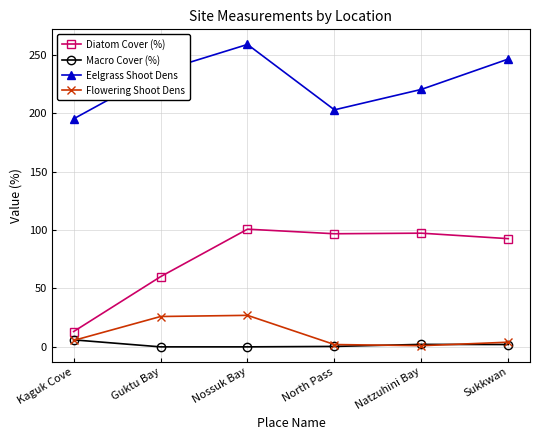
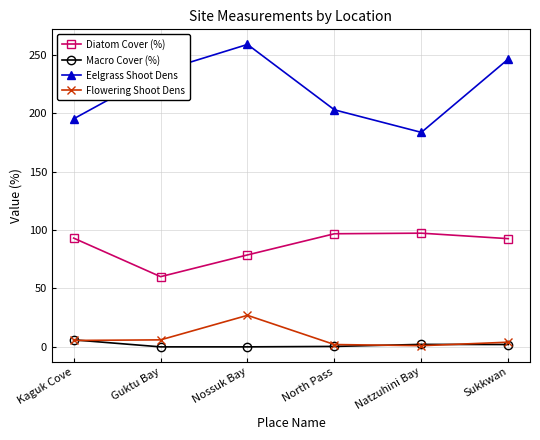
Diatom Cover (%), Kaguk Cove: 13 -> 93
Flowering Shoot Dens, Guktu Bay: 26 -> 6
Diatom Cover (%), Nossuk Bay: 101 -> 79
Eelgrass Shoot Dens, Natzuhini Bay: 221 -> 184
